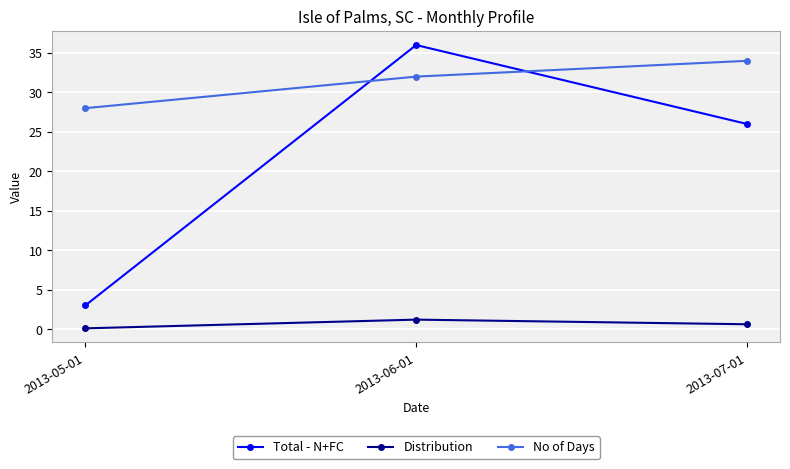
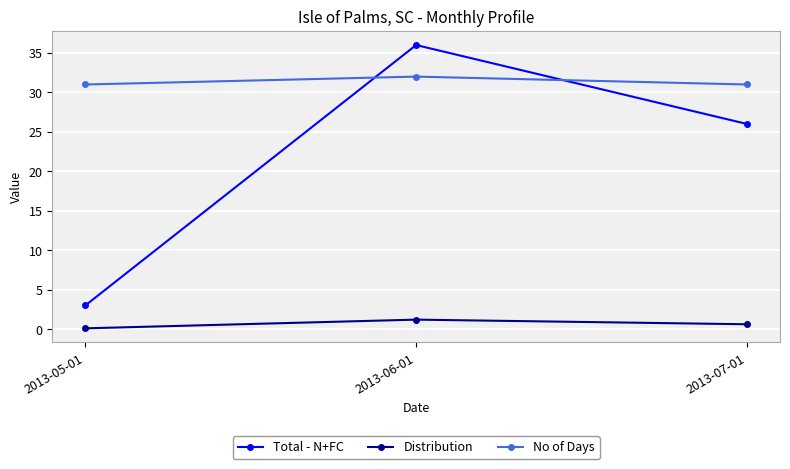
No of Days, 2013-05-01: 28 -> 31
No of Days, 2013-07-01: 34 -> 31
